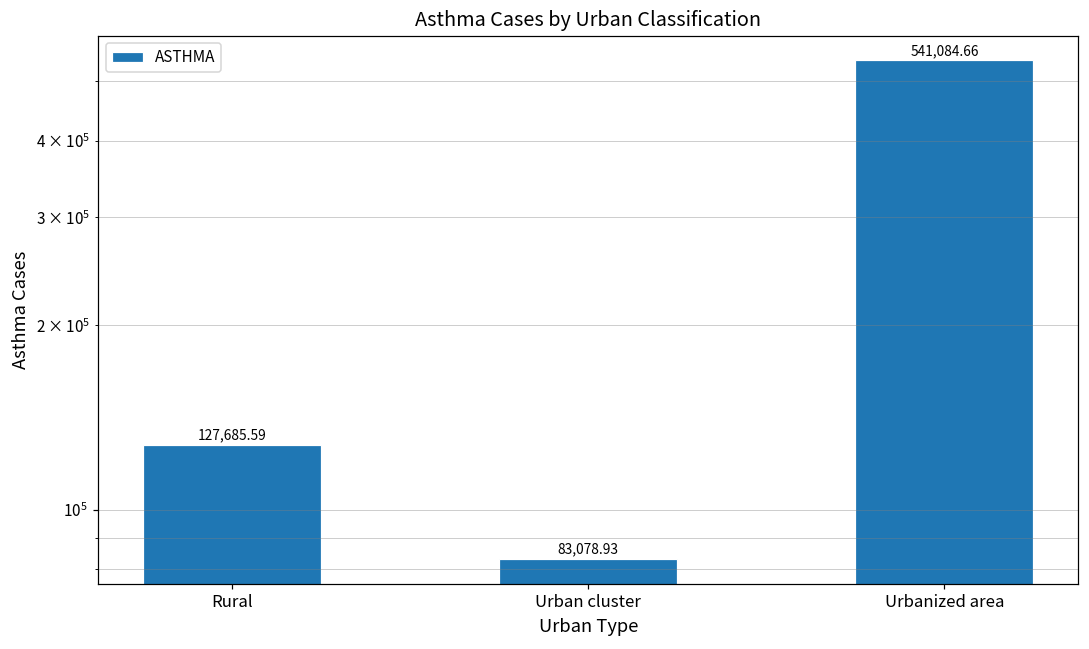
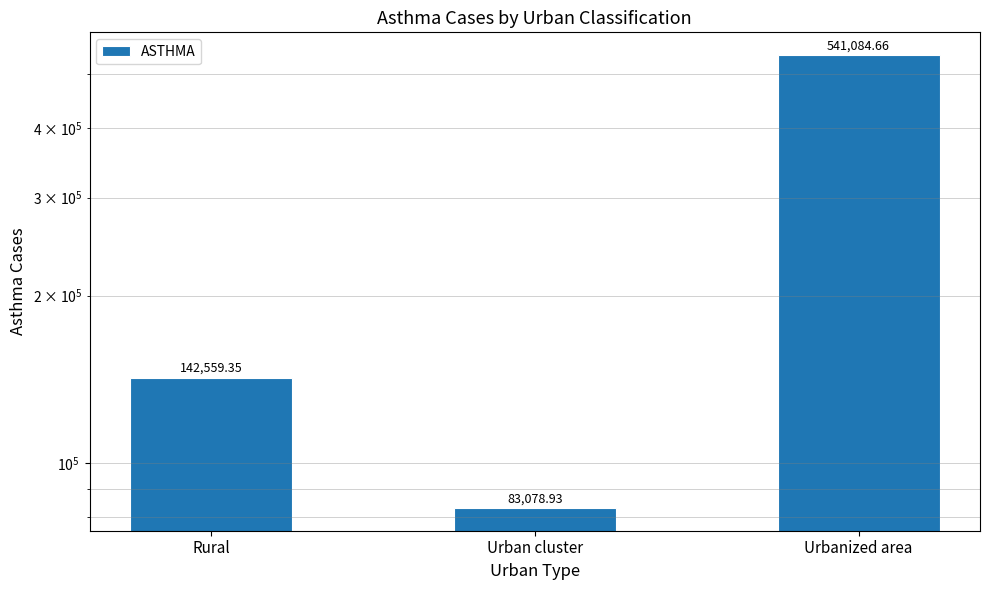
Rural: 127,685.59 -> 142,559.35
